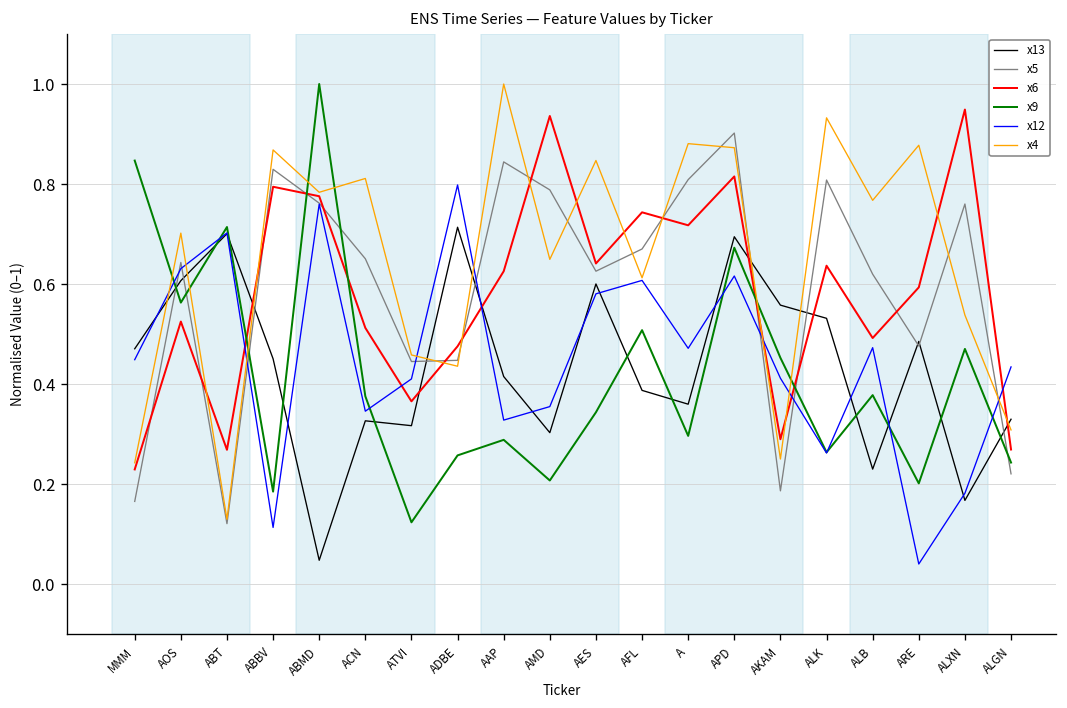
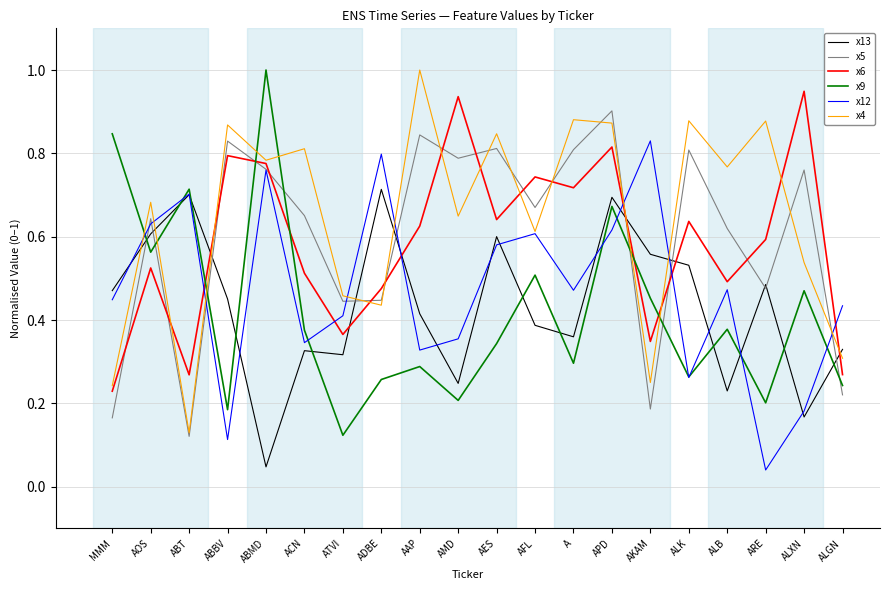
x4, AOS: 0.70 -> 0.68
x13, AMD: 0.30 -> 0.25
x5, AES: 0.63 -> 0.81
x6, AKAM: 0.29 -> 0.35
x12, AKAM: 0.41 -> 0.83
x4, ALK: 0.93 -> 0.88
